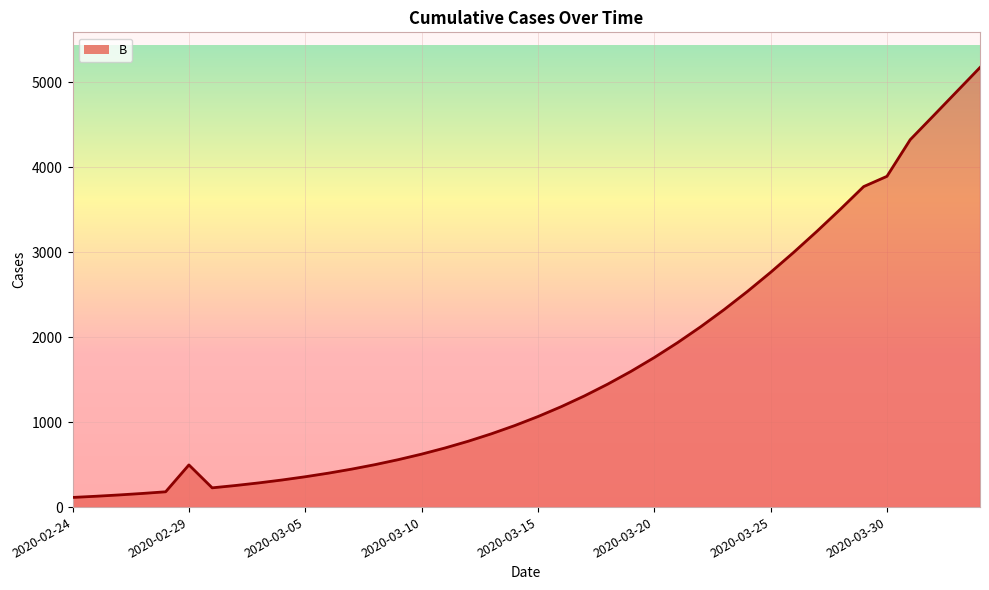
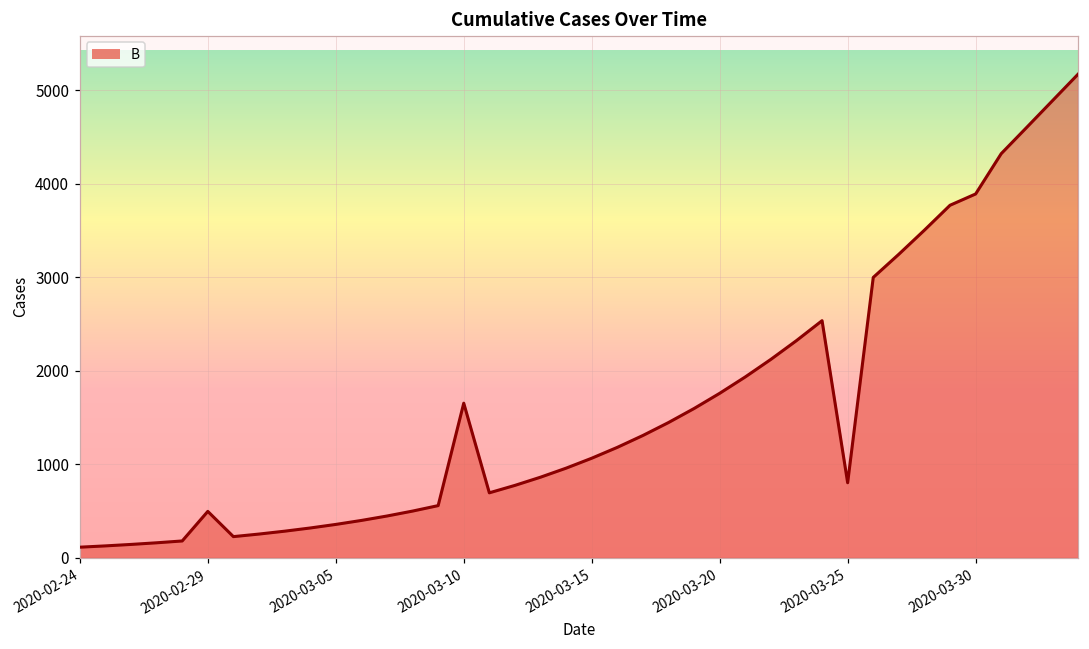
2020-03-10: 600 -> 1700
2020-03-25: 2800 -> 800
